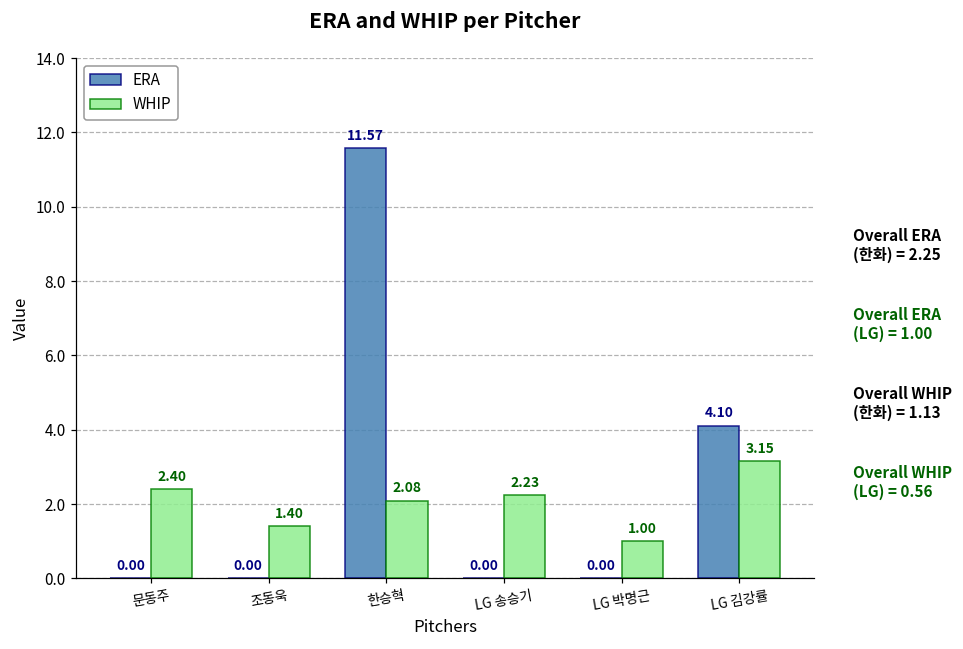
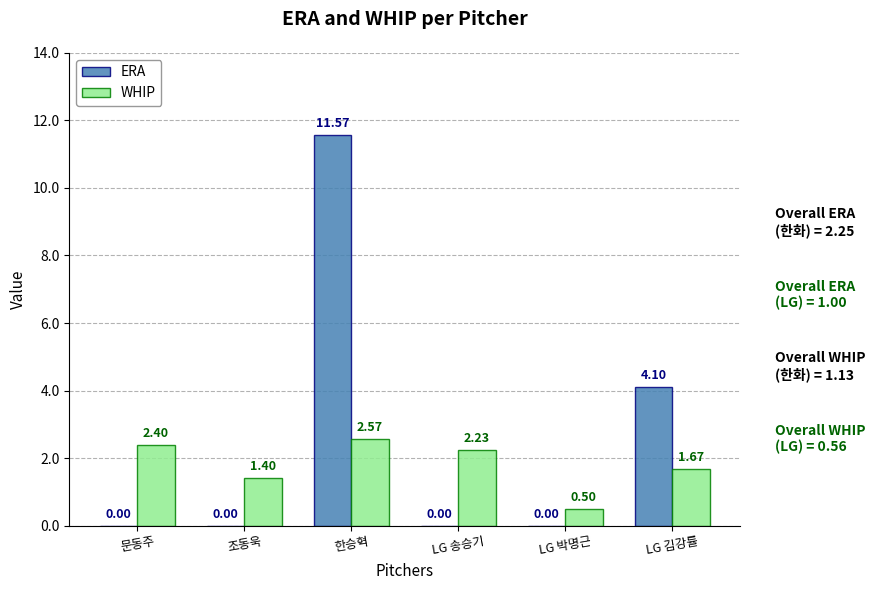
WHIP, 한승혁: 2.08 -> 2.57
WHIP, LG 박명근: 1.00 -> 0.50
WHIP, LG 김강률: 3.15 -> 1.67
